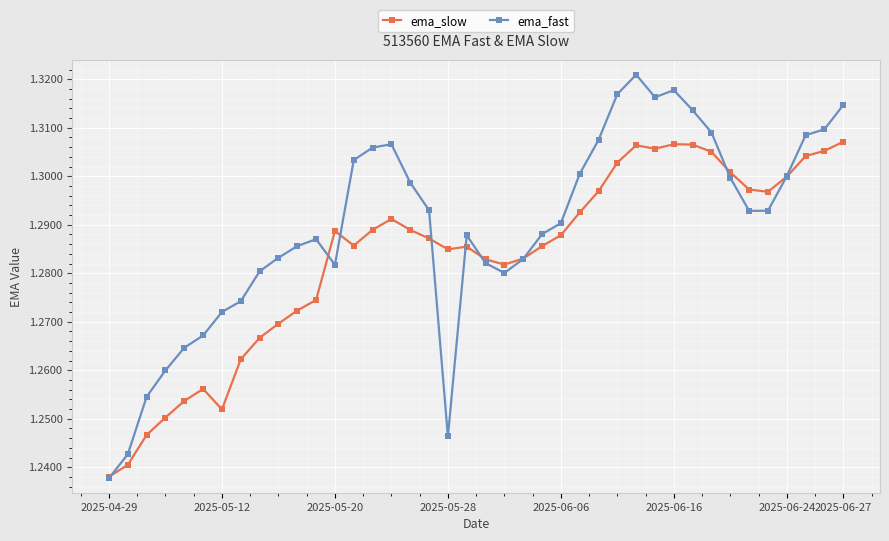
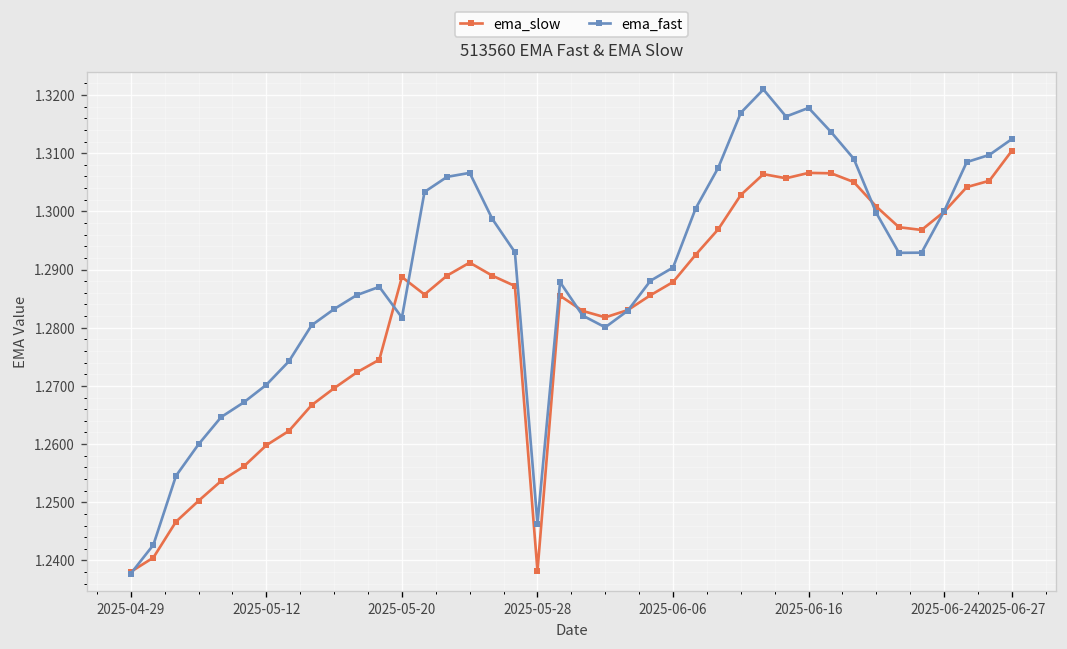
ema_slow, 2025-05-12: 1.252 -> 1.260
ema_fast, 2025-05-12: 1.272 -> 1.270
ema_slow, 2025-05-28: 1.285 -> 1.238
ema_slow, 2025-06-27: 1.307 -> 1.310
ema_fast, 2025-06-27: 1.315 -> 1.312
